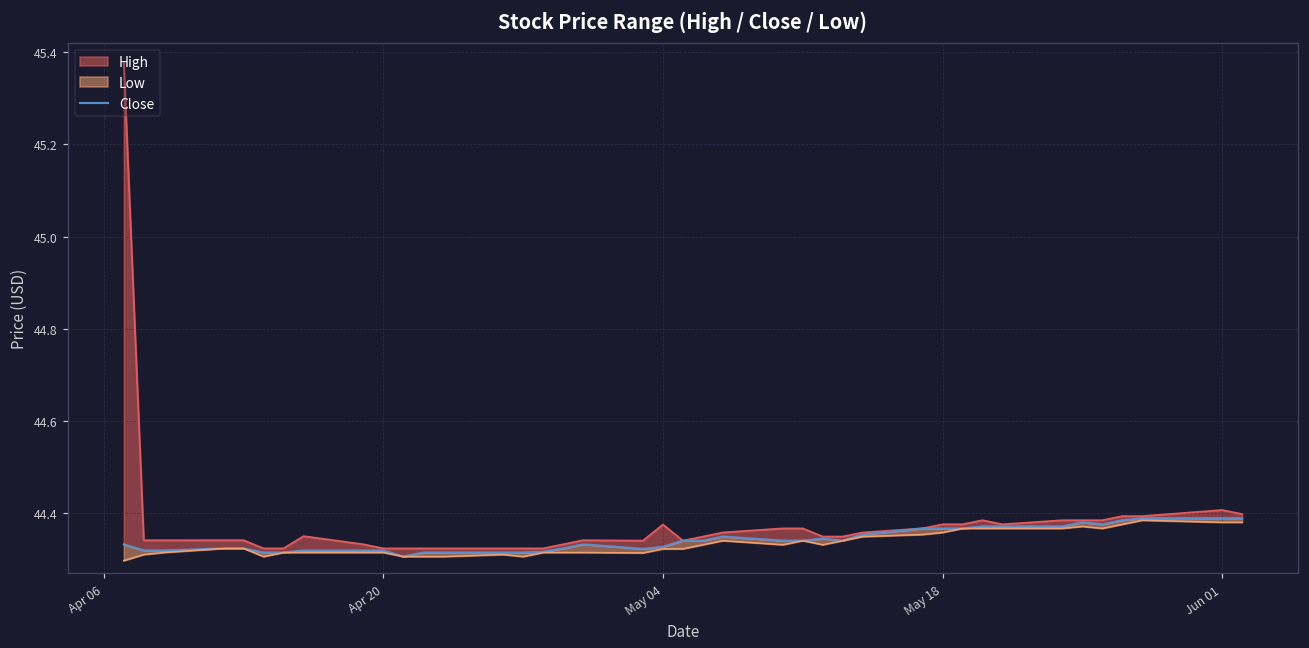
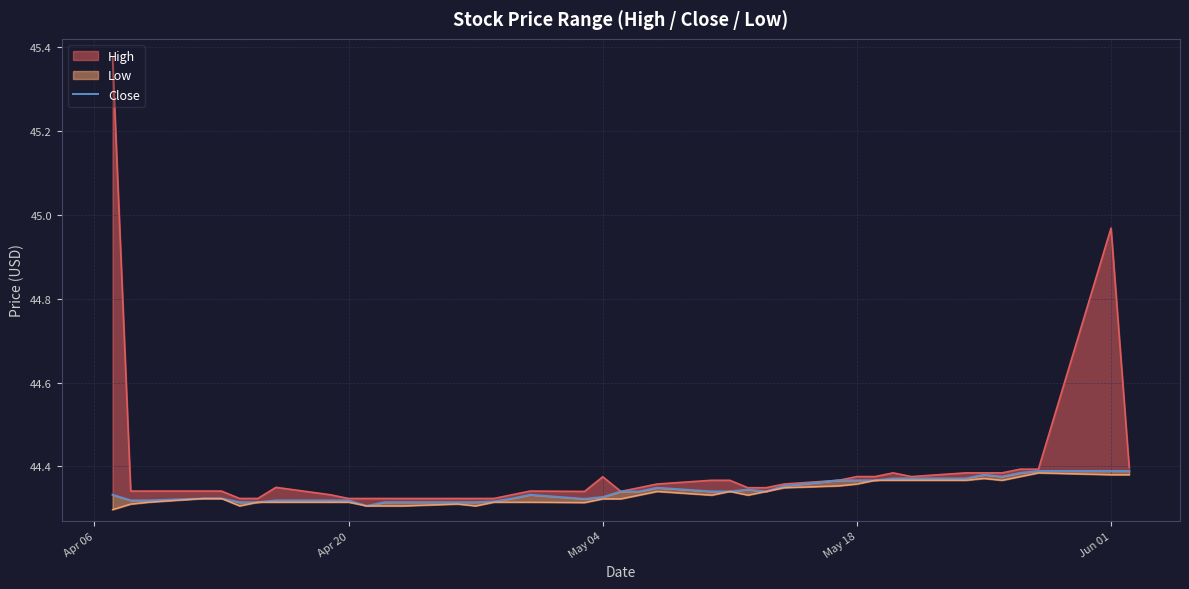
High, Jun 01: 44.41 -> 44.97
